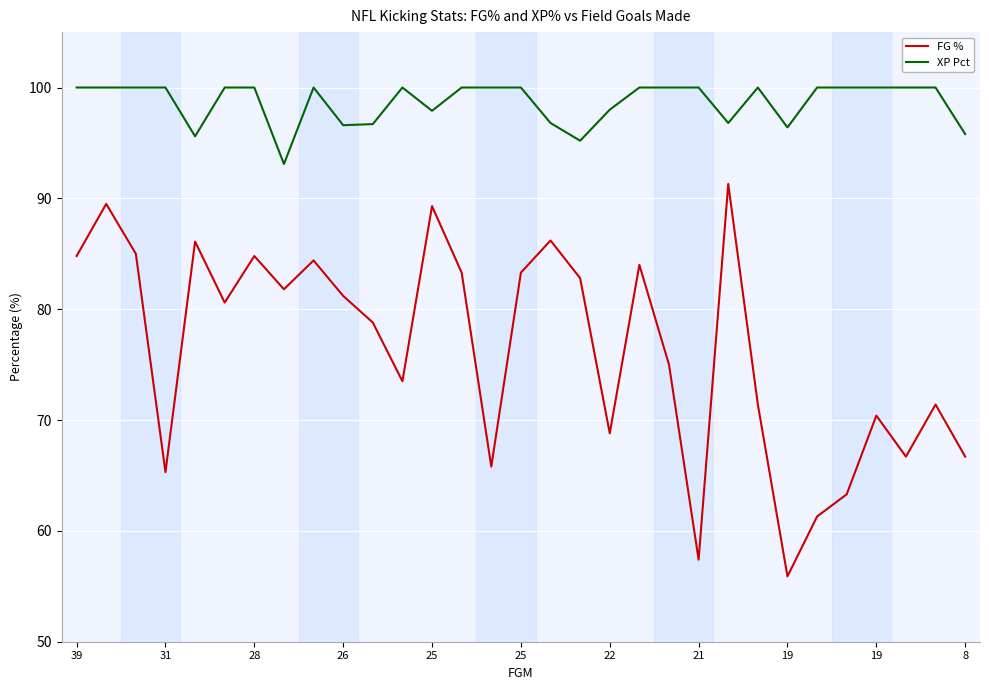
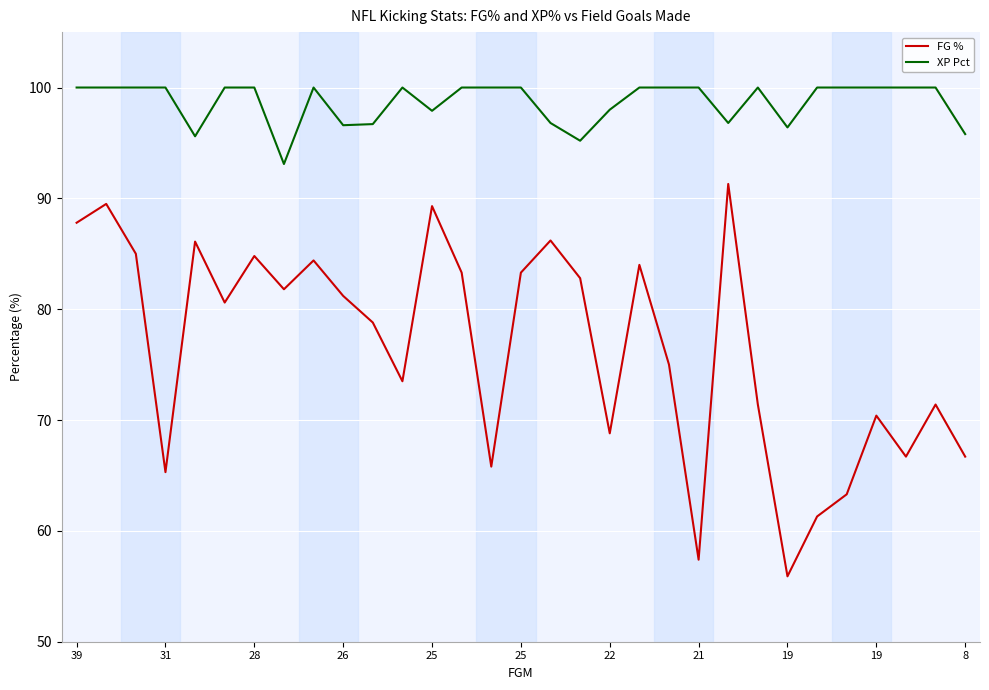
FG %, 39: 84.8 -> 87.8
